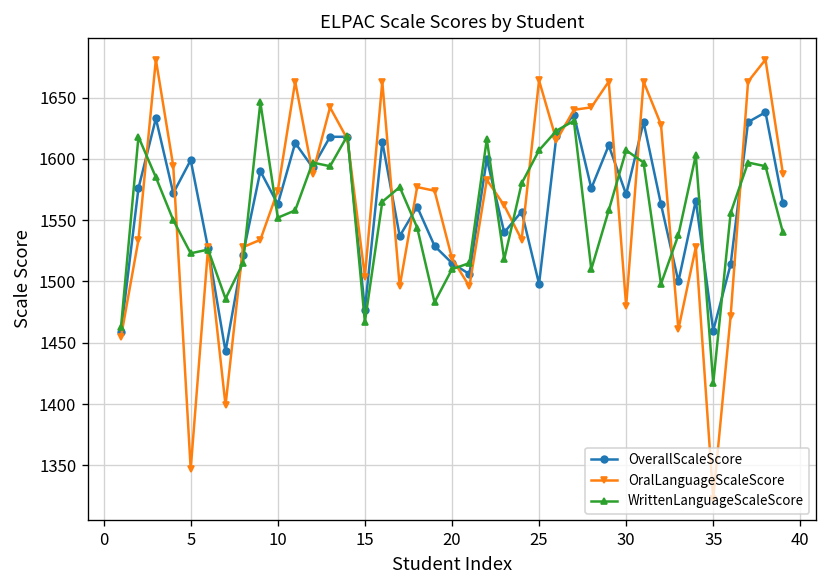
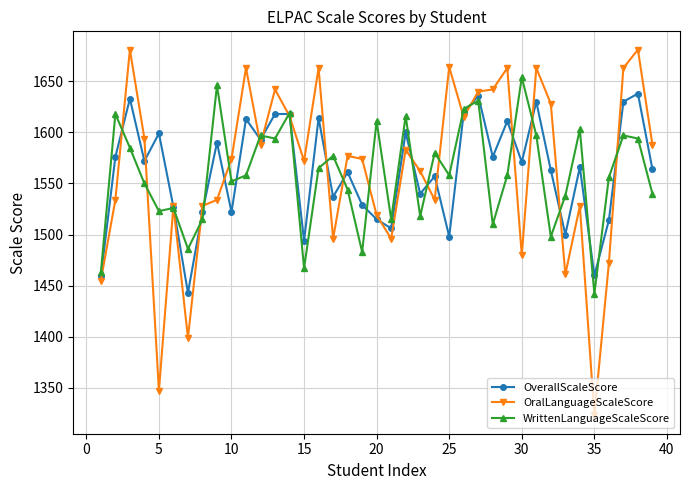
OverallScaleScore, 10: 1563 -> 1522
OverallScaleScore, 15: 1477 -> 1494
OralLanguageScaleScore, 15: 1504 -> 1572
WrittenLanguageScaleScore, 20: 1510 -> 1611
WrittenLanguageScaleScore, 25: 1607 -> 1558
WrittenLanguageScaleScore, 30: 1607 -> 1654
WrittenLanguageScaleScore, 35: 1417 -> 1442
